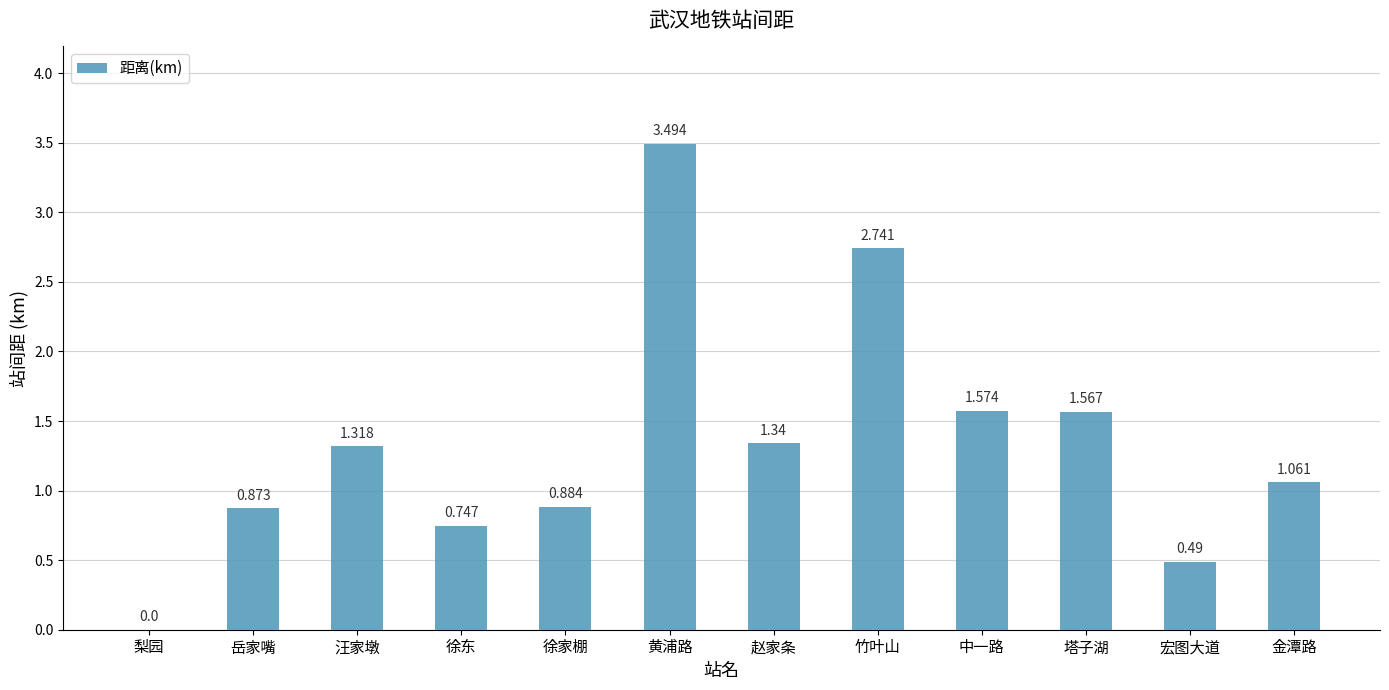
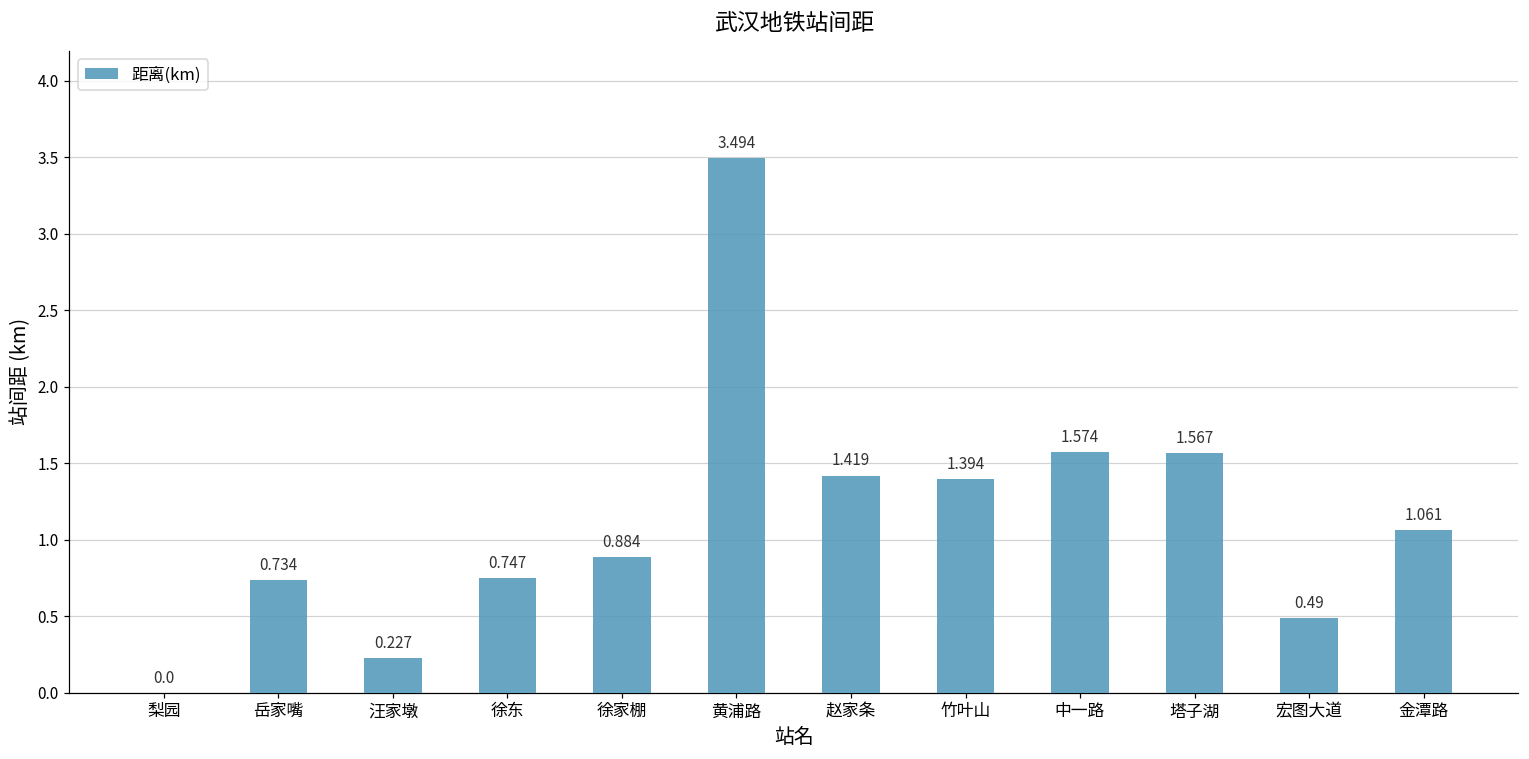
岳家嘴: 0.873 -> 0.734
汪家墩: 1.318 -> 0.227
赵家条: 1.34 -> 1.419
竹叶山: 2.741 -> 1.394
